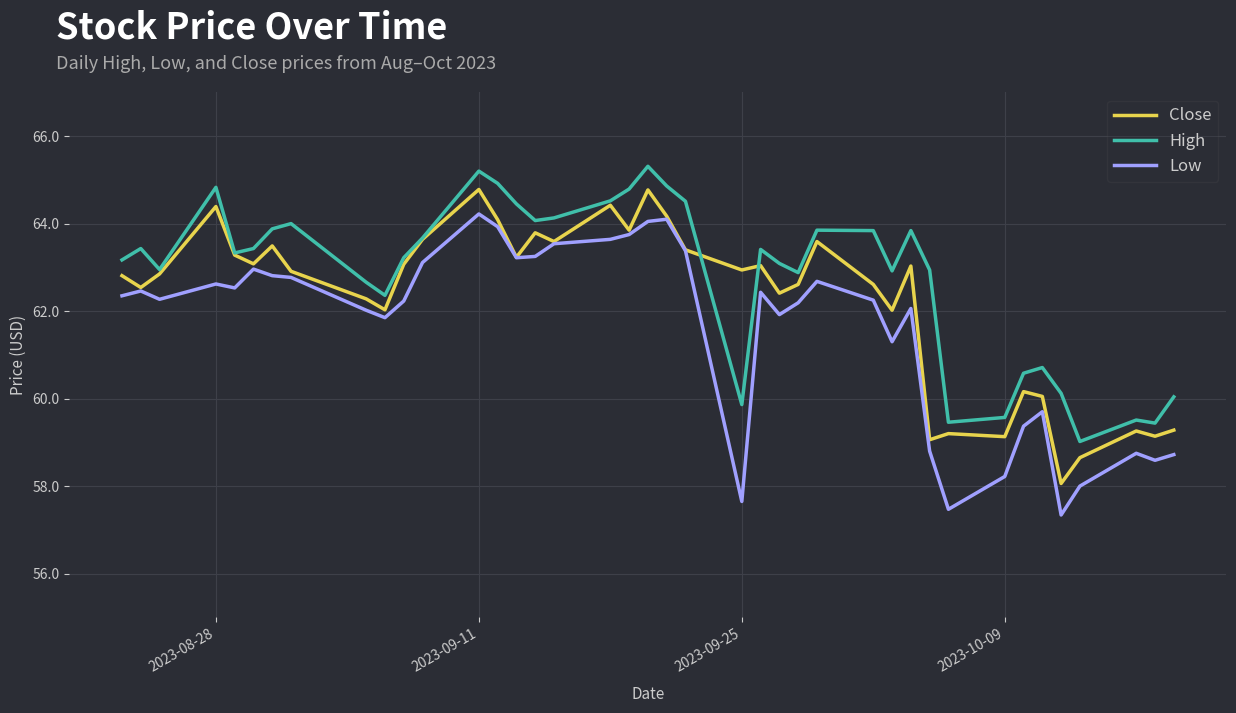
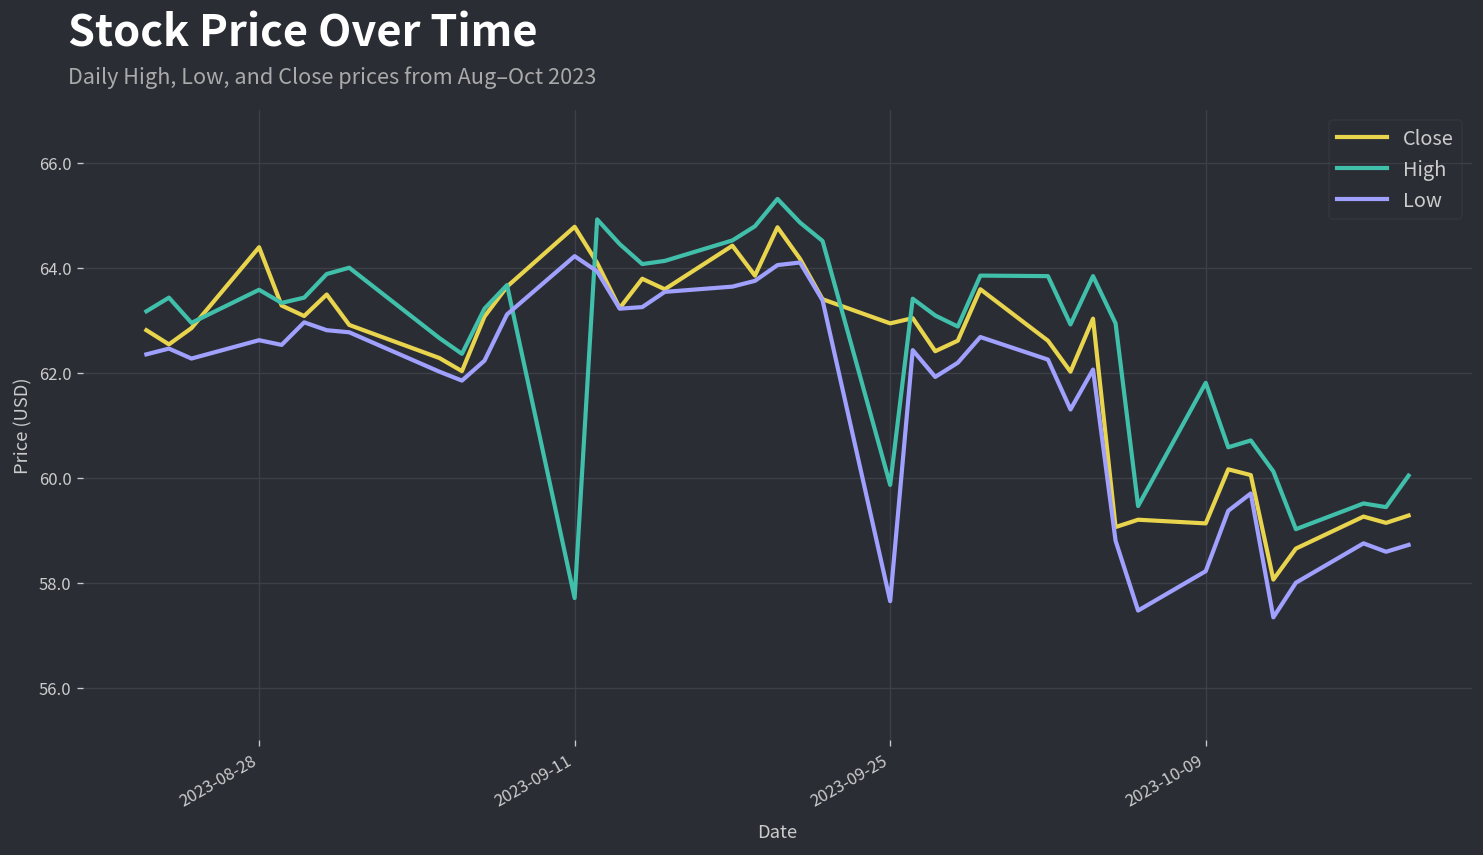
High, 2023-08-28: 64.8 -> 63.6
High, 2023-09-11: 65.2 -> 57.7
High, 2023-10-09: 59.6 -> 61.8
